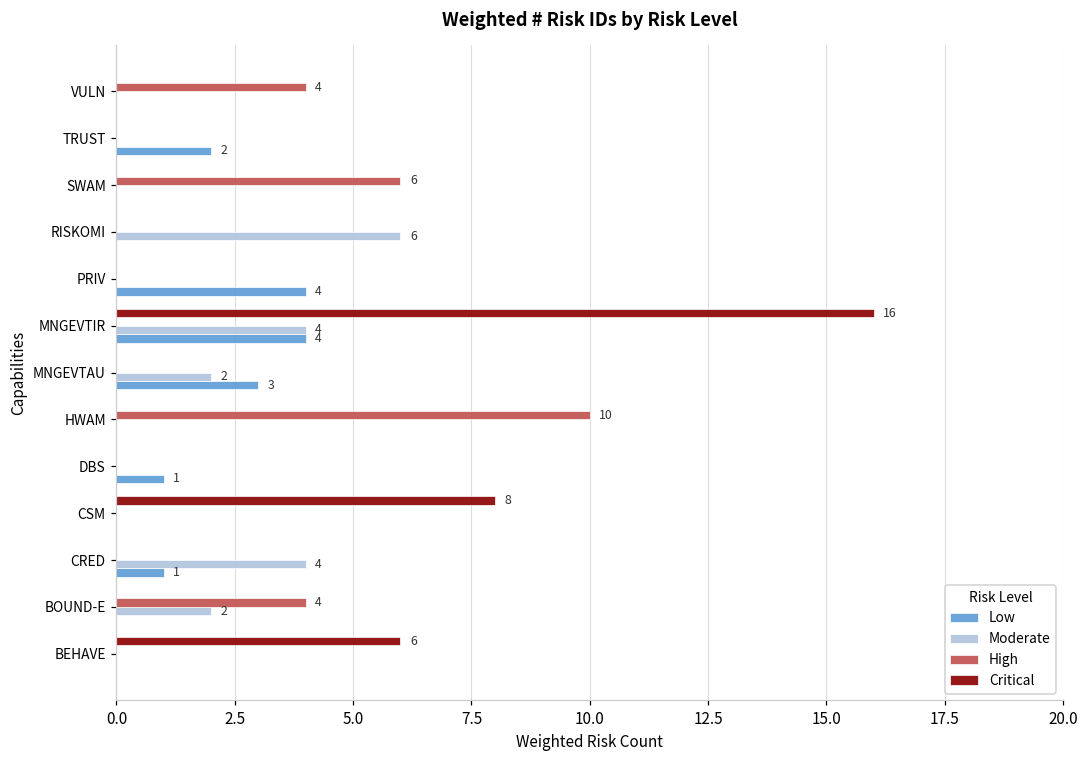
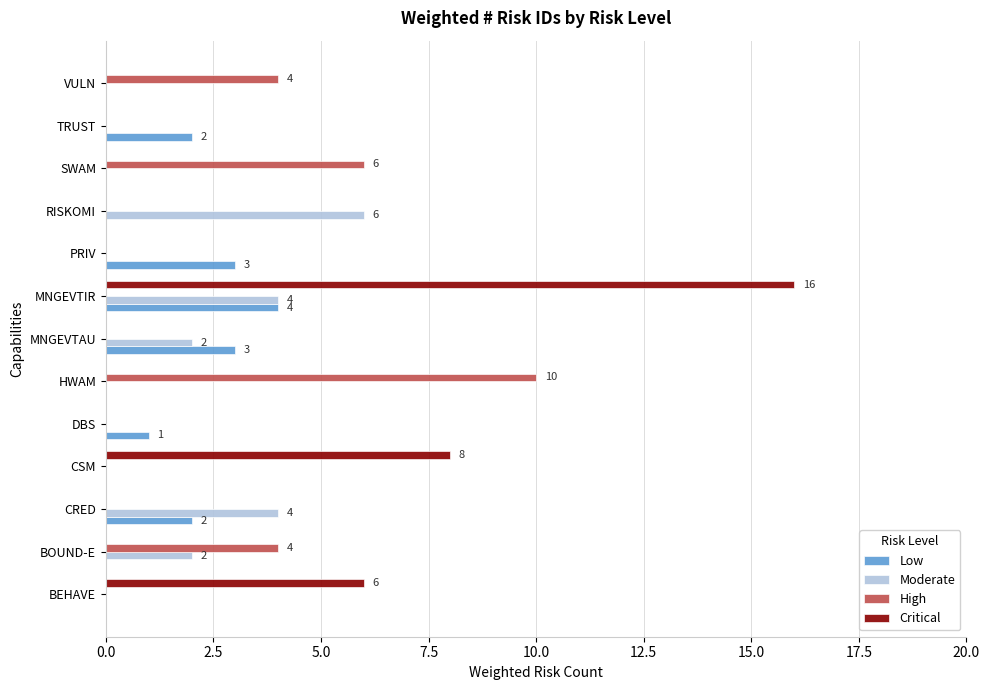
Low, PRIV: 4 -> 3
Low, CRED: 1 -> 2
